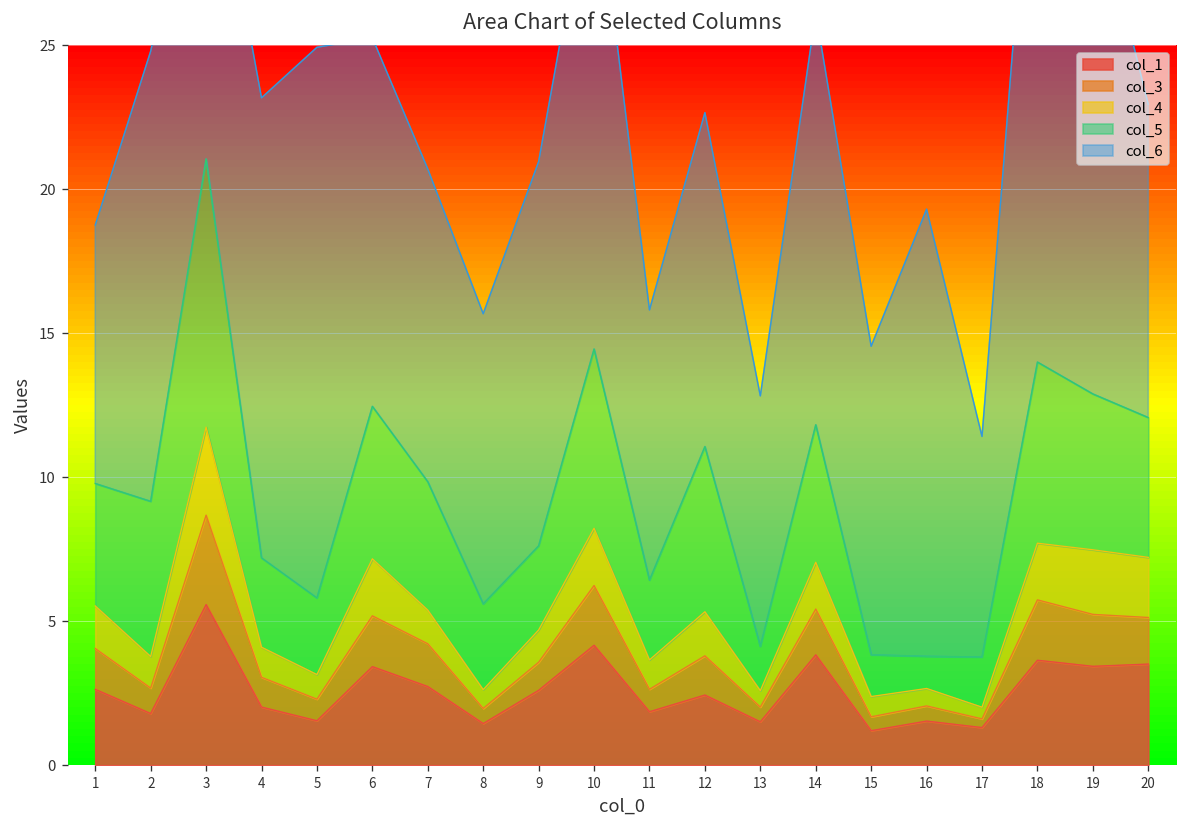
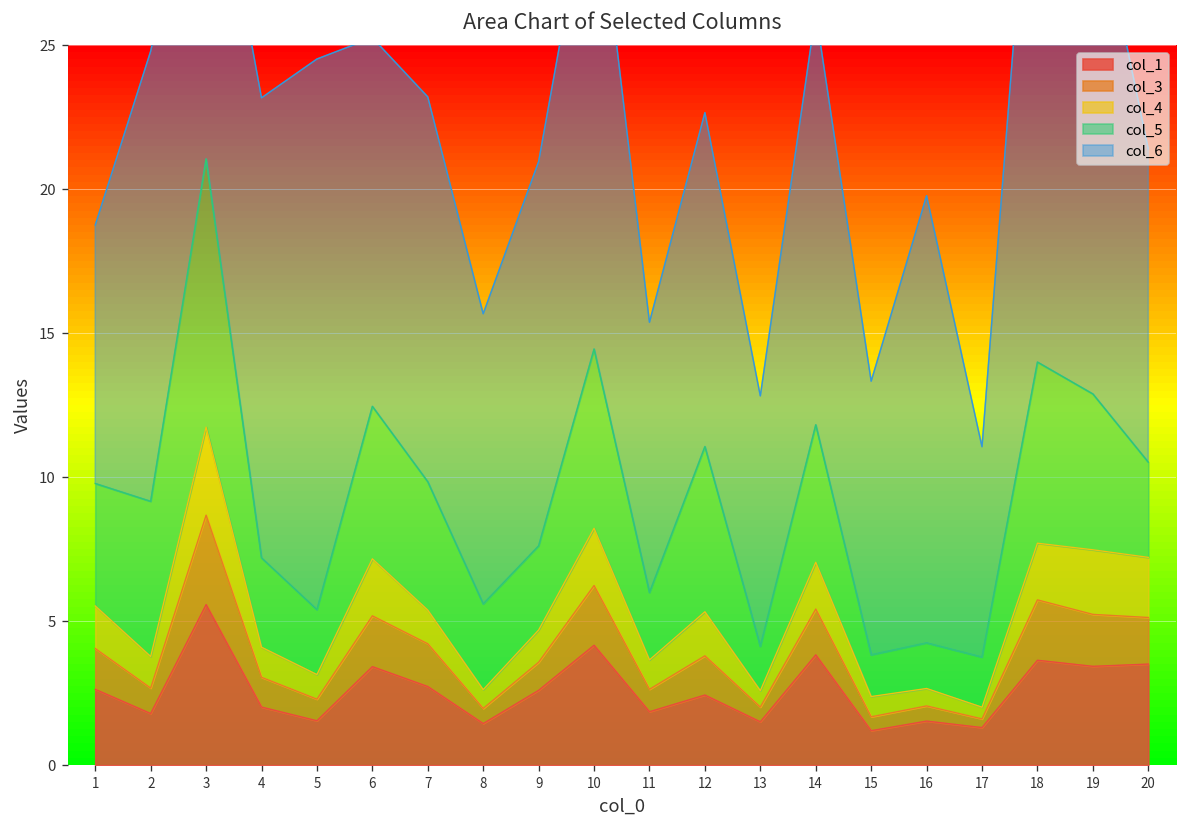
col_5, 5: 2.7 -> 2.3
col_6, 7: 10.9 -> 13.4
col_5, 11: 2.8 -> 2.3
col_6, 15: 10.7 -> 9.5
col_5, 16: 1.1 -> 1.6
col_6, 17: 7.7 -> 7.3
col_5, 20: 4.9 -> 3.3
